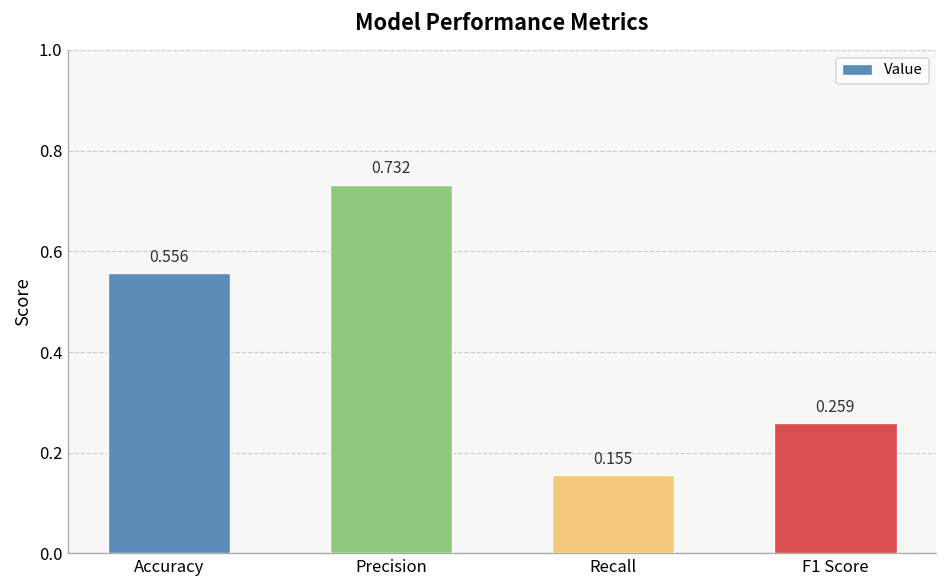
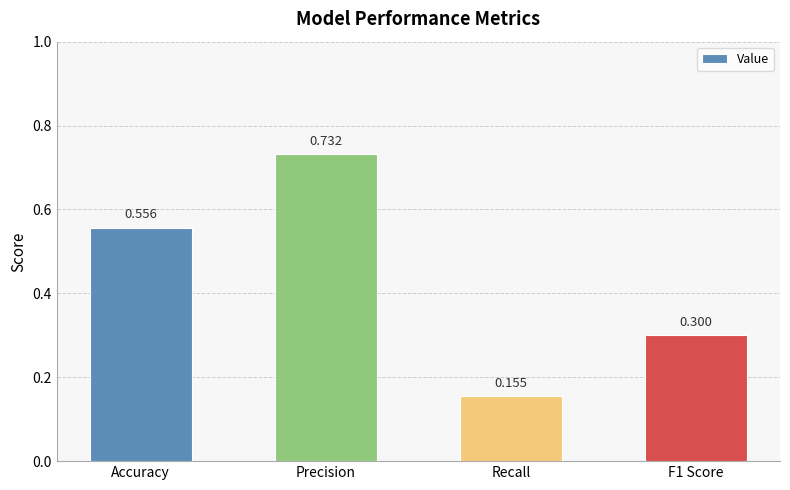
F1 Score: 0.259 -> 0.300
